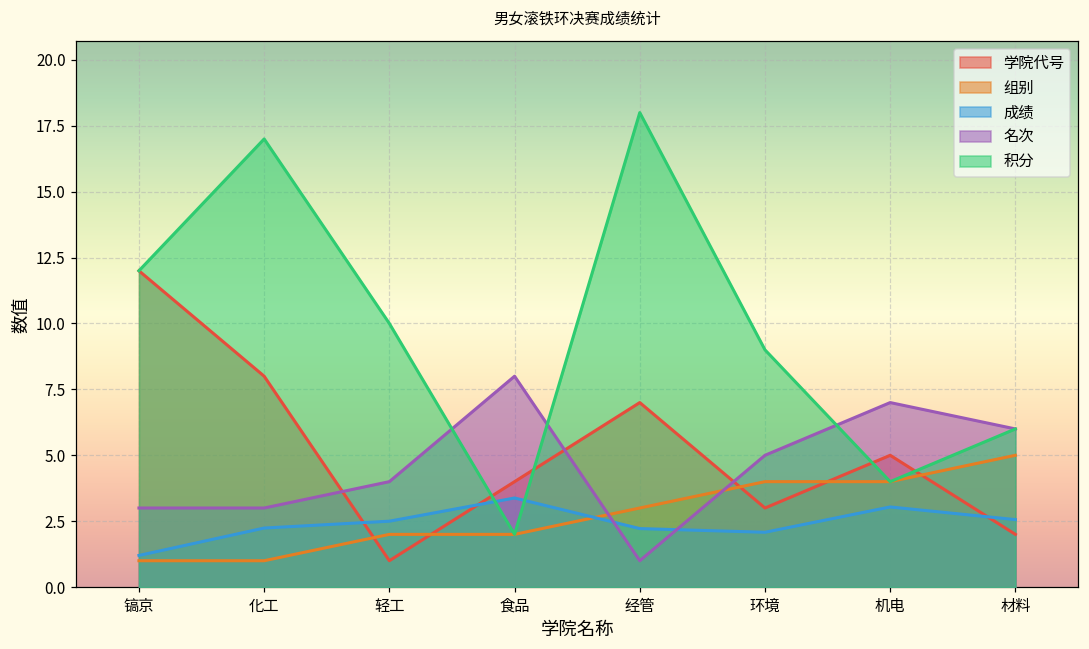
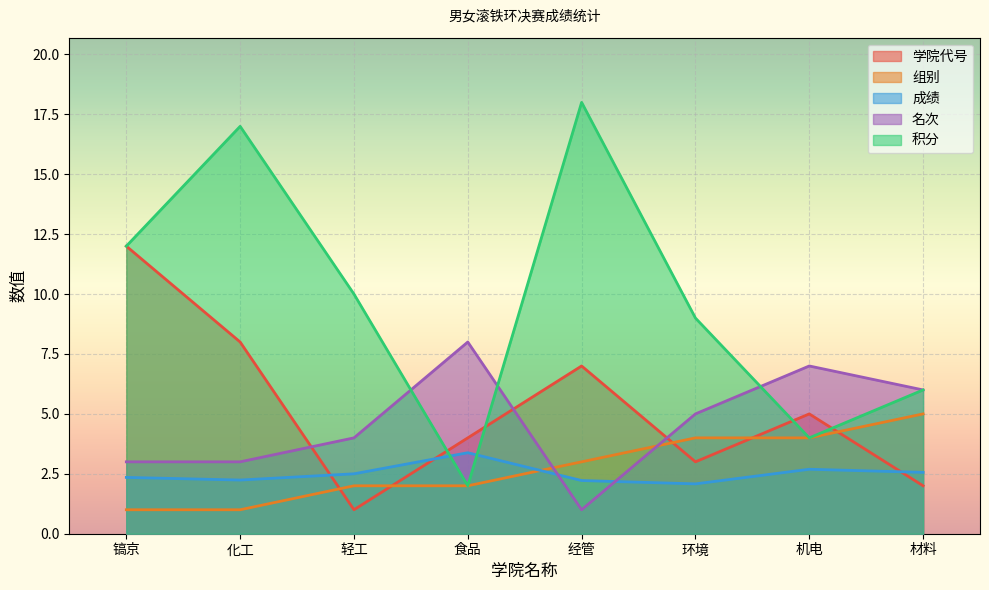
成绩, 镐京: 1.2 -> 2.4
成绩, 机电: 3.0 -> 2.7
